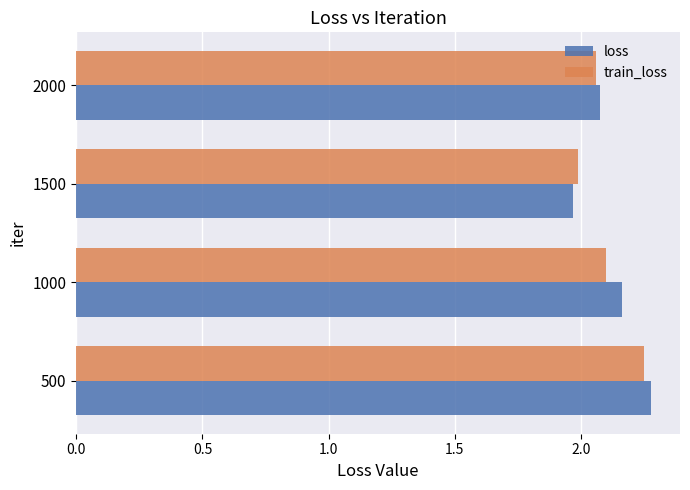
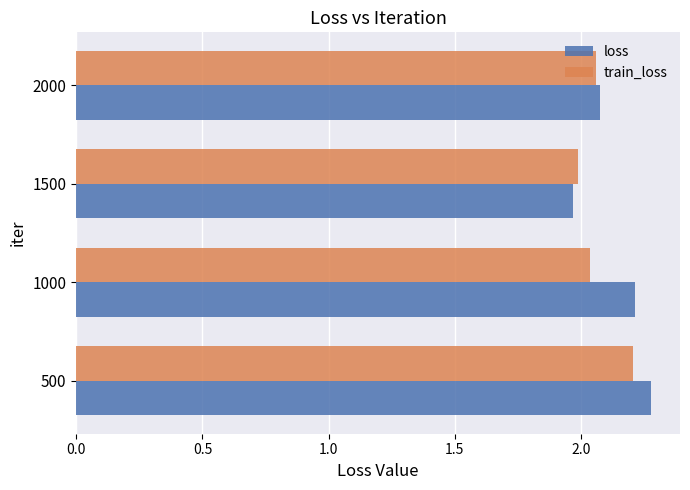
train_loss, 1000: 2.10 -> 2.04
loss, 1000: 2.16 -> 2.22
train_loss, 500: 2.25 -> 2.21
